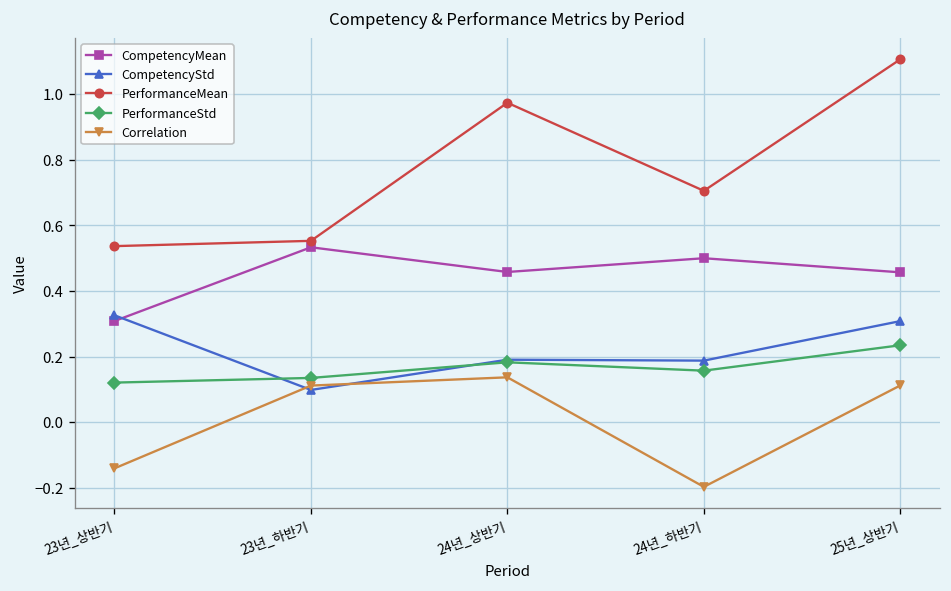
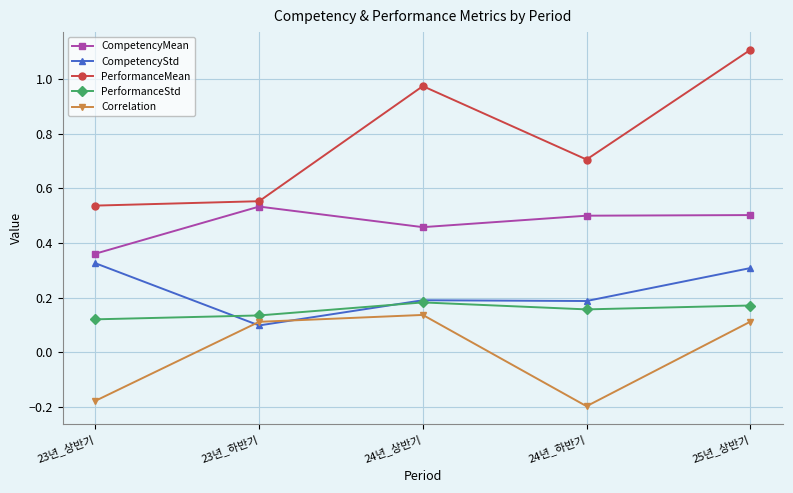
CompetencyMean, 23년_상반기: 0.31 -> 0.36
Correlation, 23년_상반기: -0.14 -> -0.18
CompetencyMean, 25년_상반기: 0.46 -> 0.50
PerformanceStd, 25년_상반기: 0.23 -> 0.17
